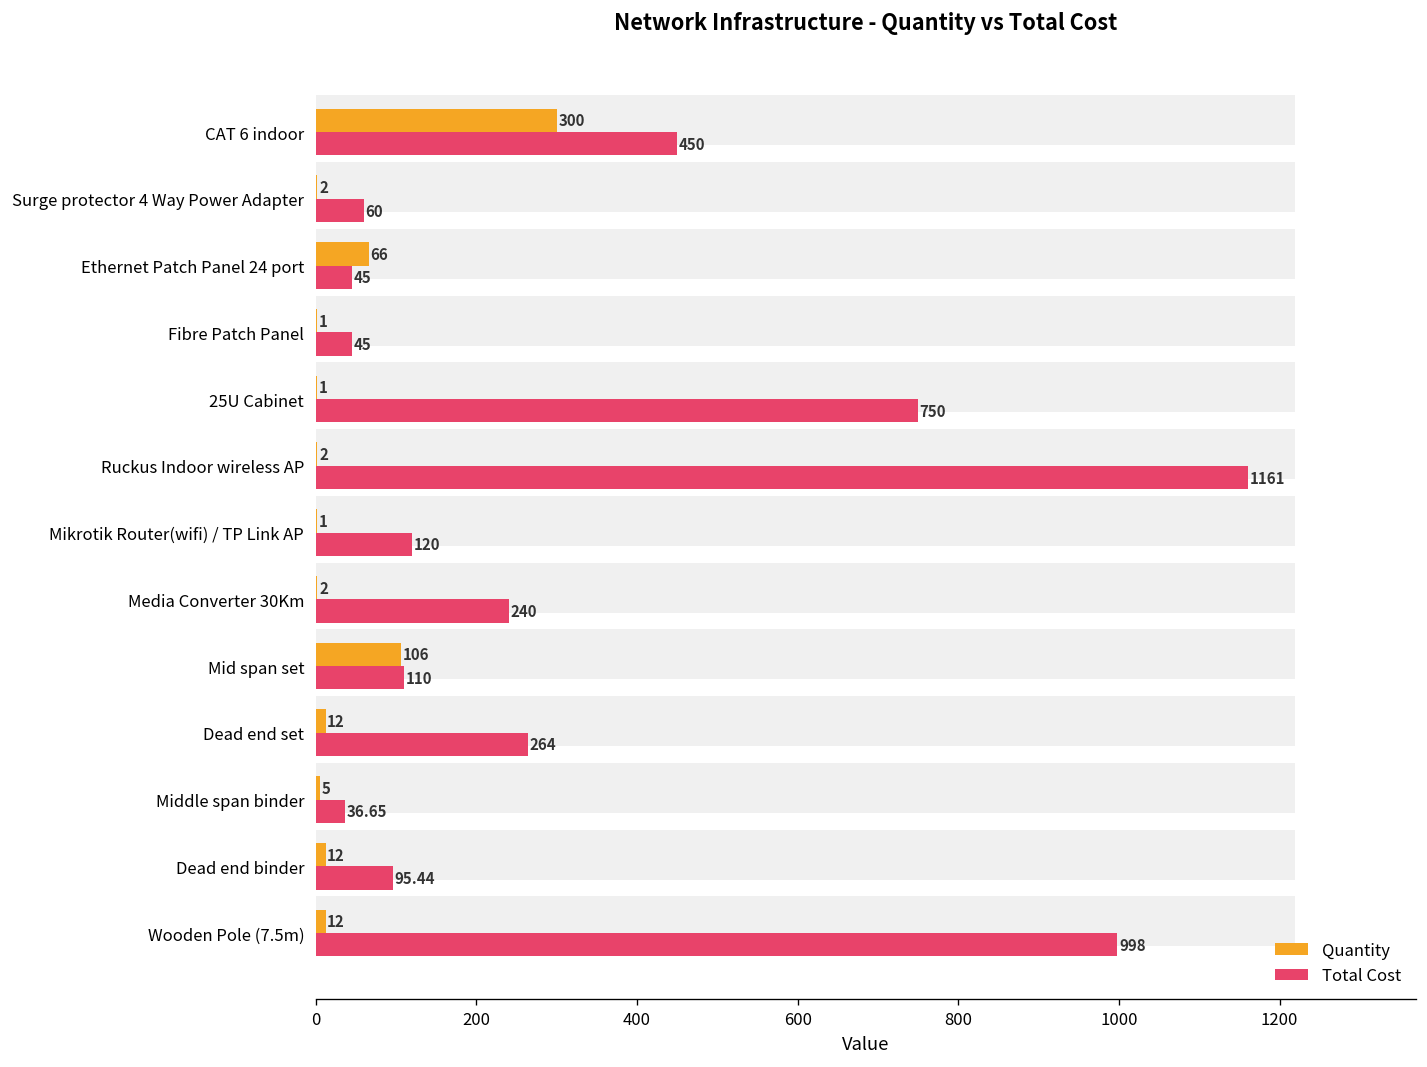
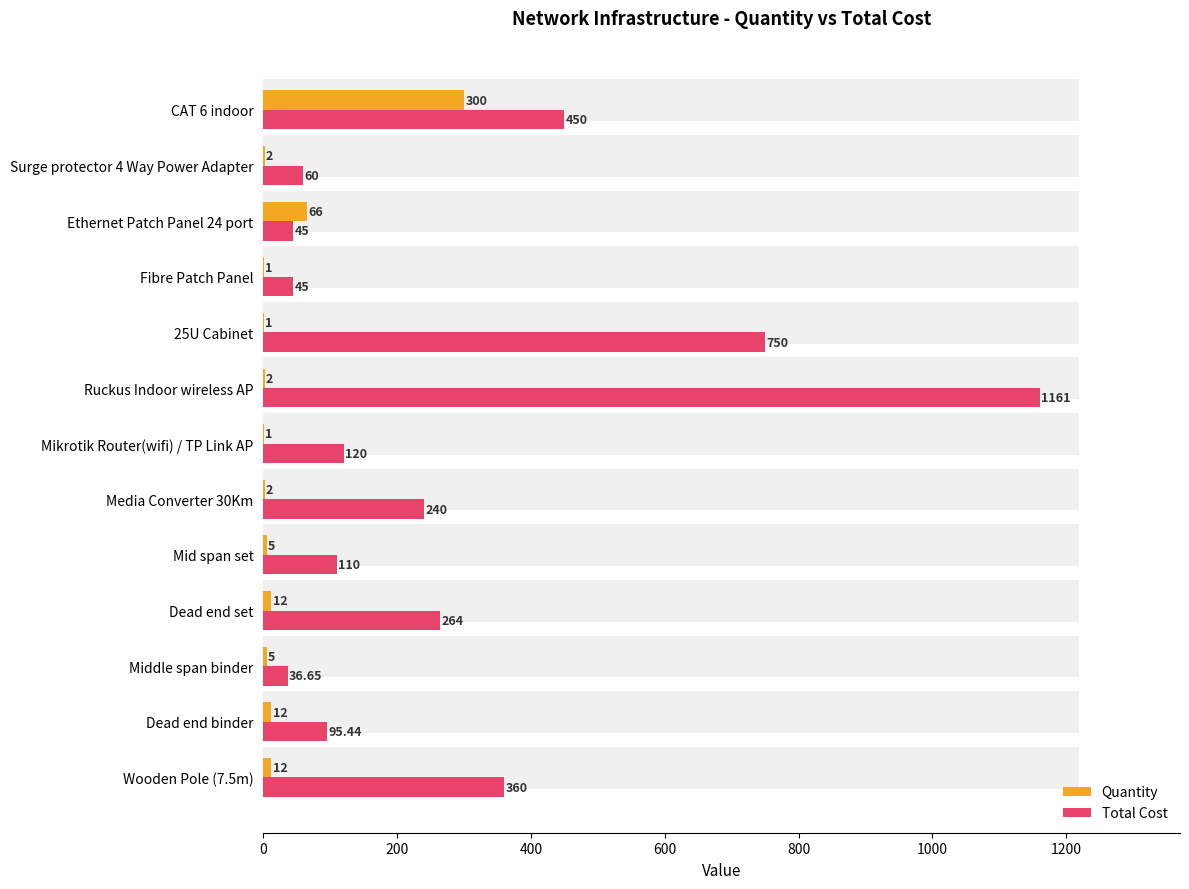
Quantity, Mid span set: 106 -> 5
Total Cost, Wooden Pole (7.5m): 998 -> 360
